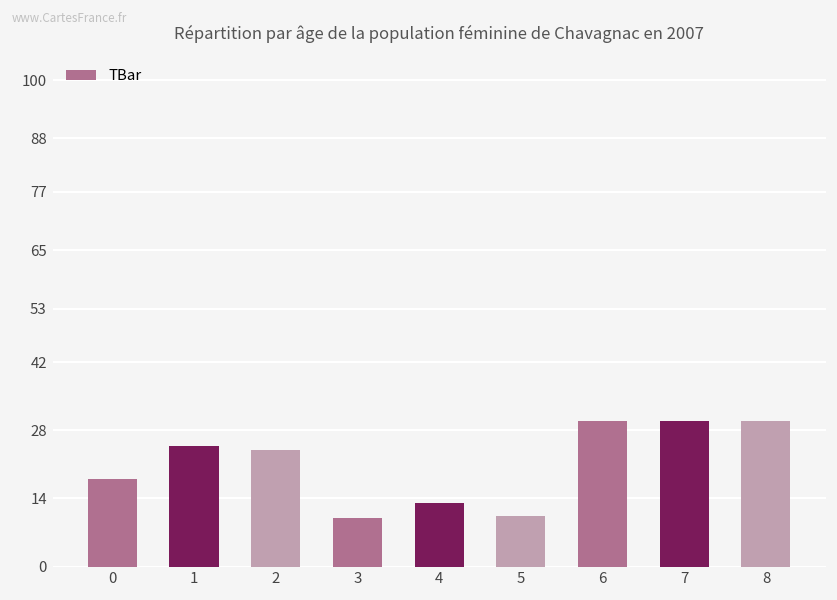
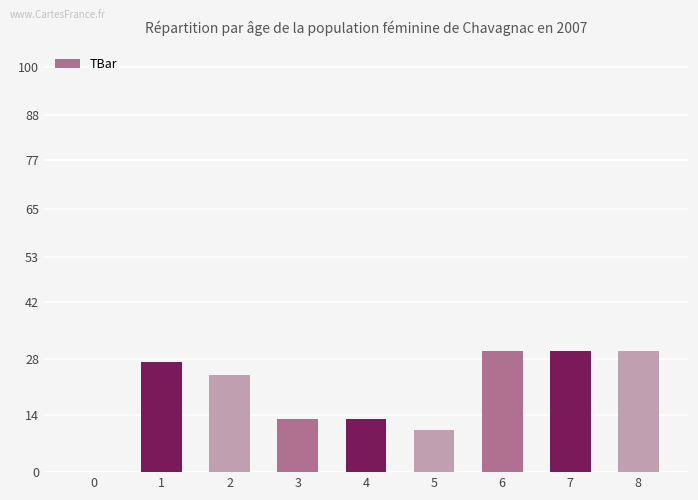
0: 18 -> 0
1: 25 -> 27
3: 10 -> 13
